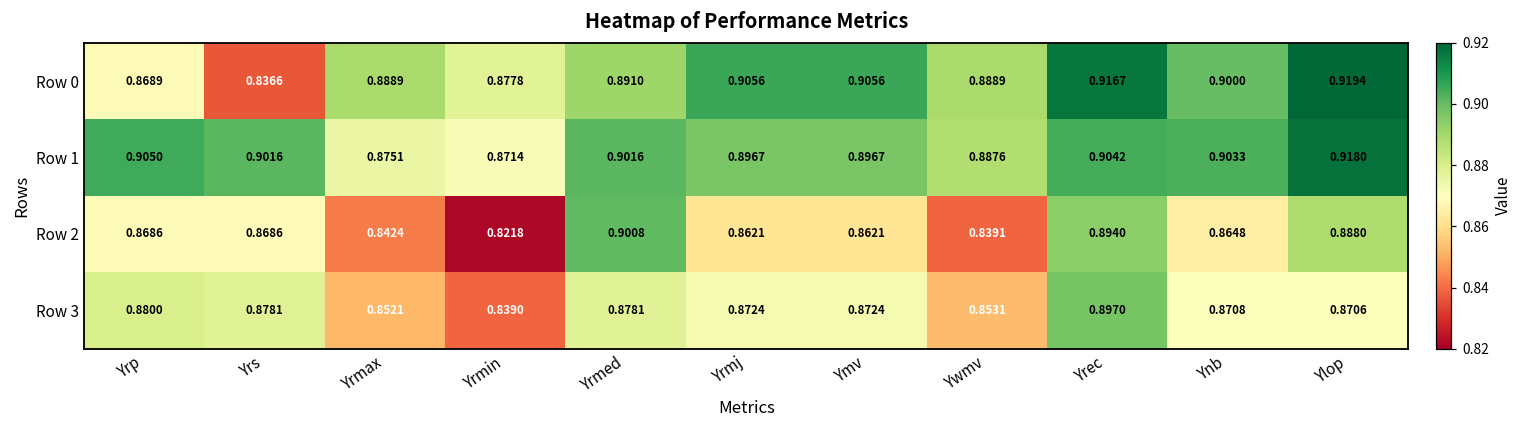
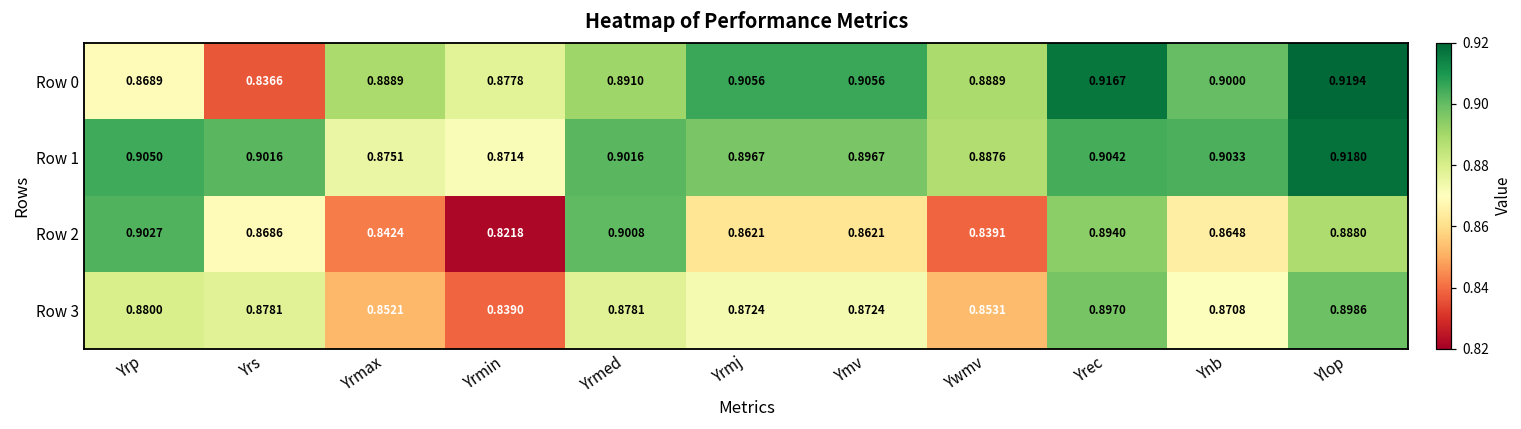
Row 2, Yrp: 0.8686 -> 0.9027
Row 3, Ylop: 0.8706 -> 0.8986
